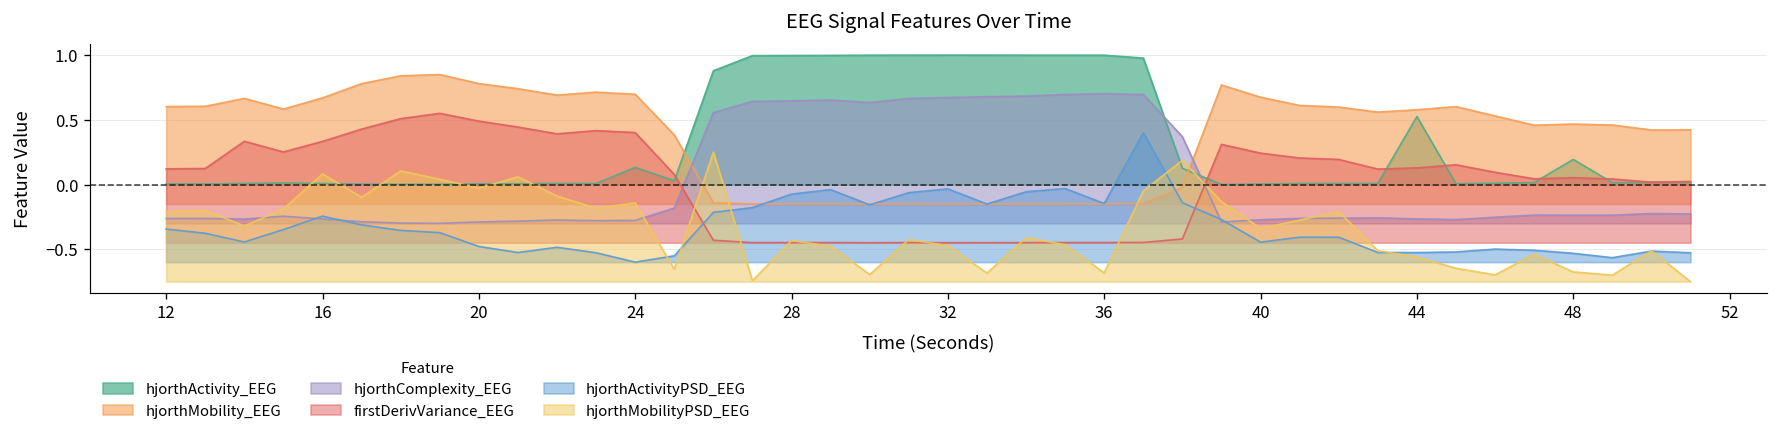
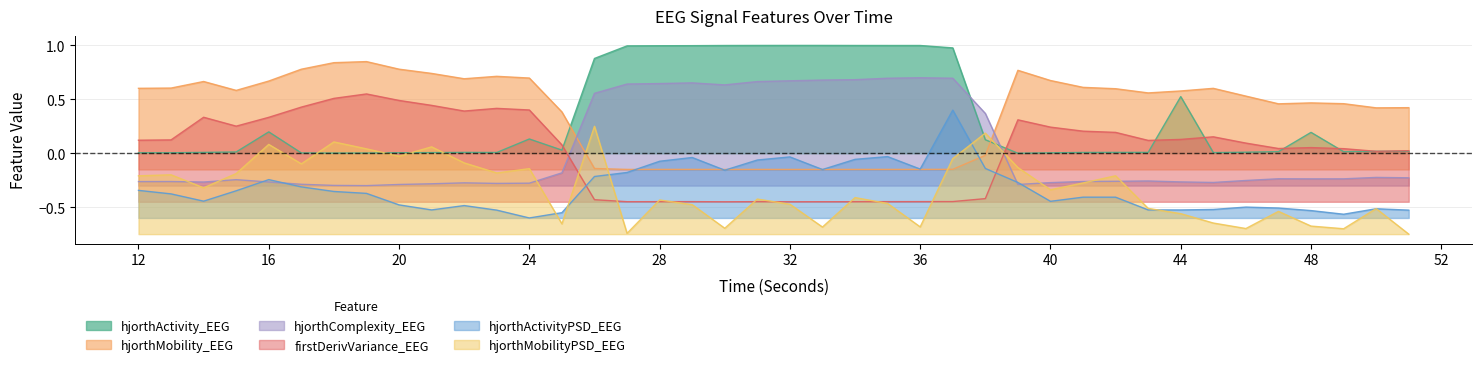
hjorthActivity_EEG, 16: 0.01 -> 0.20
